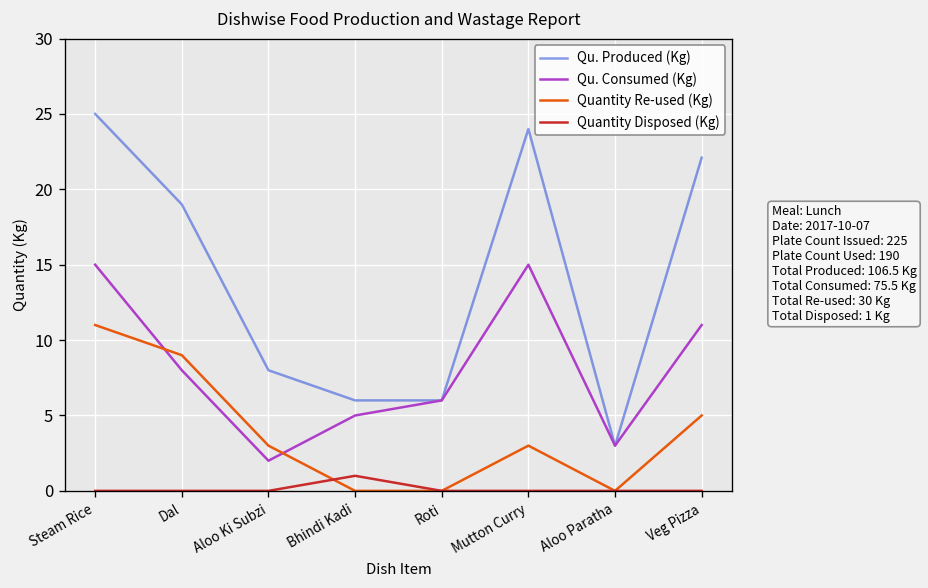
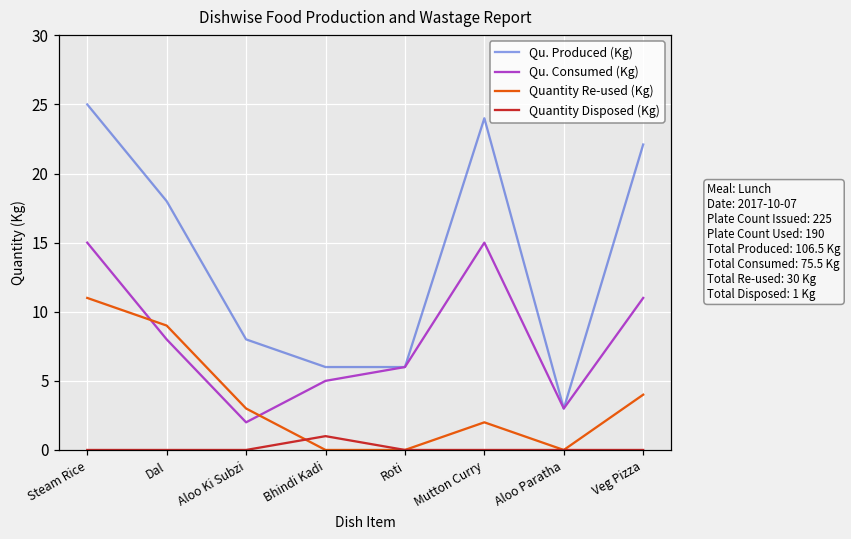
Qu. Produced (Kg), Dal: 19 -> 18
Quantity Re-used (Kg), Mutton Curry: 3 -> 2
Quantity Re-used (Kg), Veg Pizza: 5 -> 4
